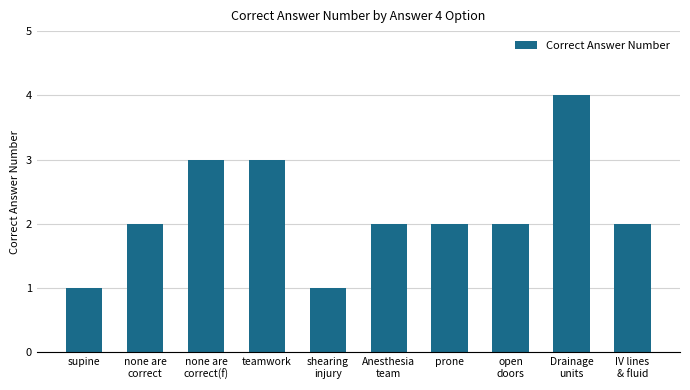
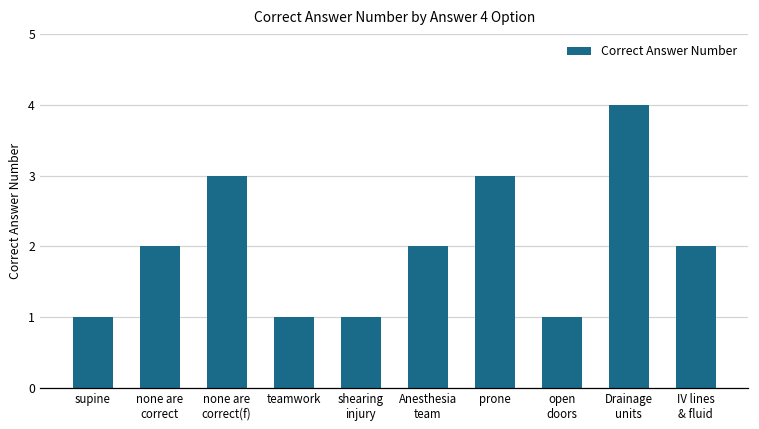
teamwork: 3 -> 1
prone: 2 -> 3
open doors: 2 -> 1
